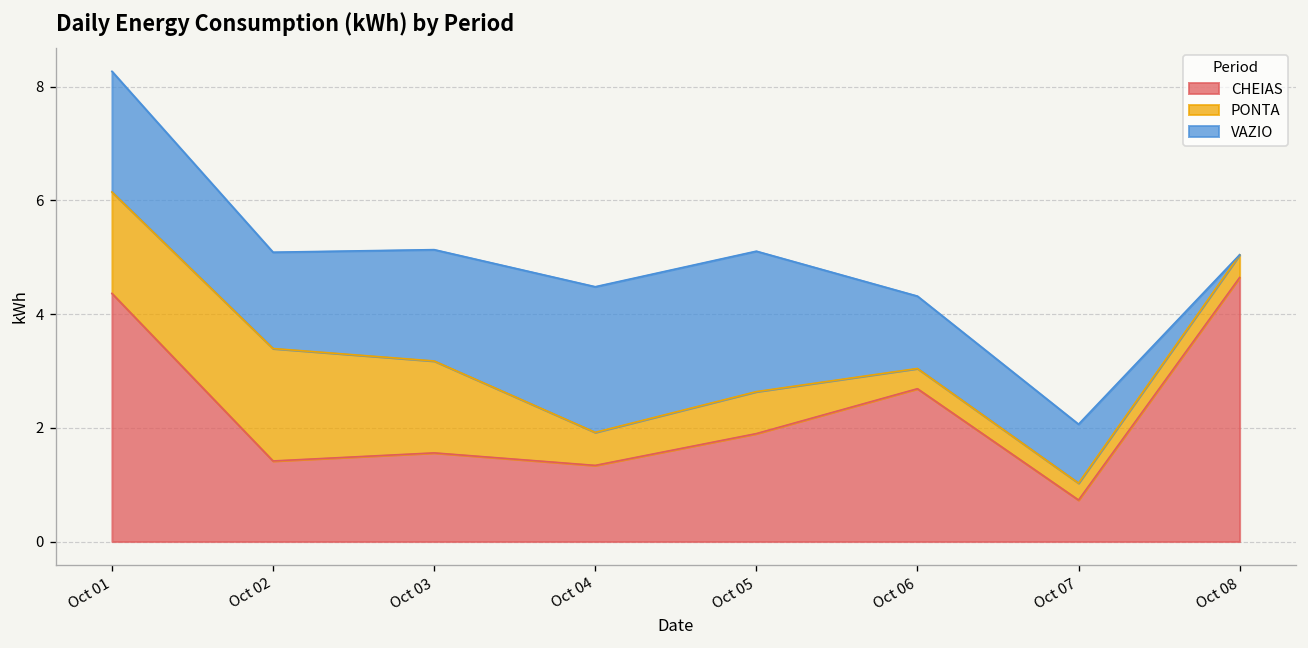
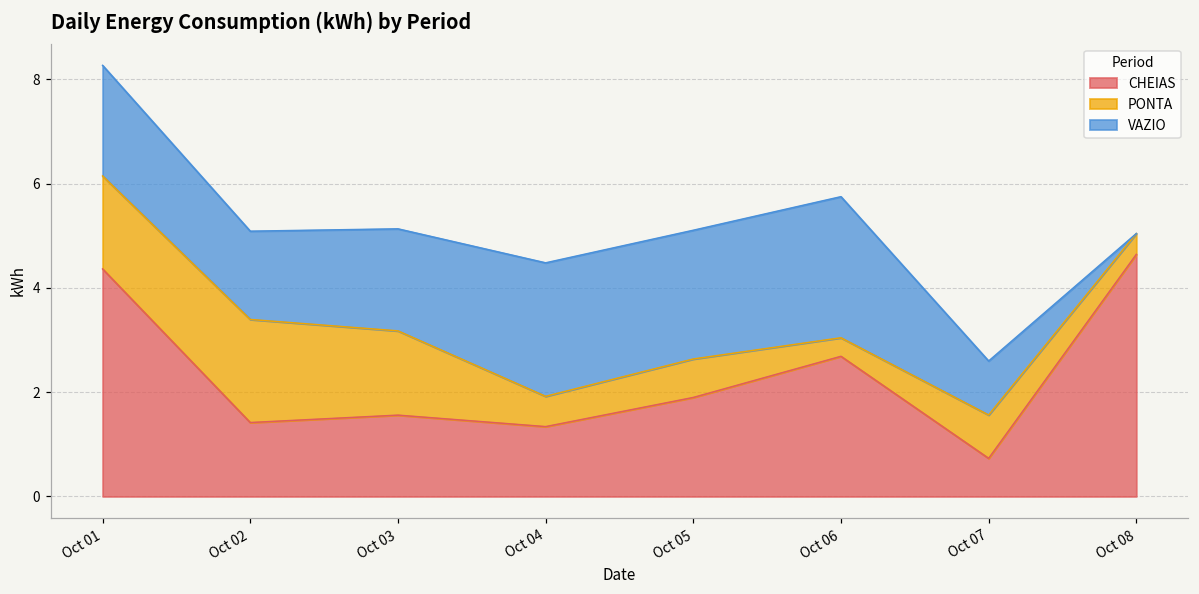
VAZIO, Oct 06: 1.3 -> 2.7
PONTA, Oct 07: 0.3 -> 0.8
